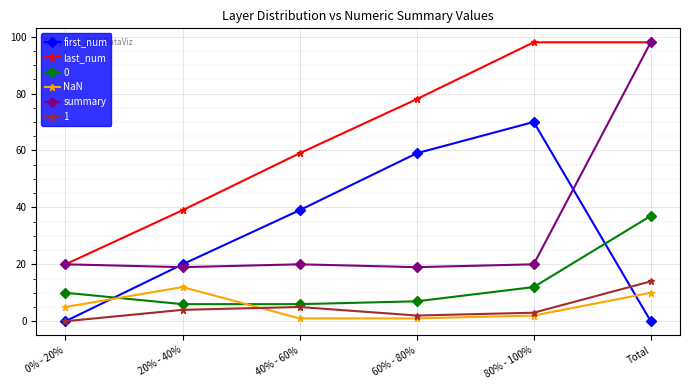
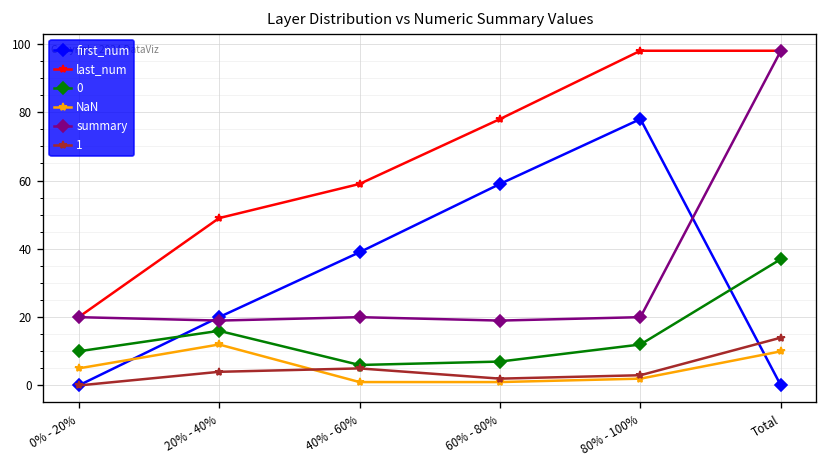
last_num, 20% - 40%: 39 -> 49
0, 20% - 40%: 6 -> 16
first_num, 80% - 100%: 70 -> 78
